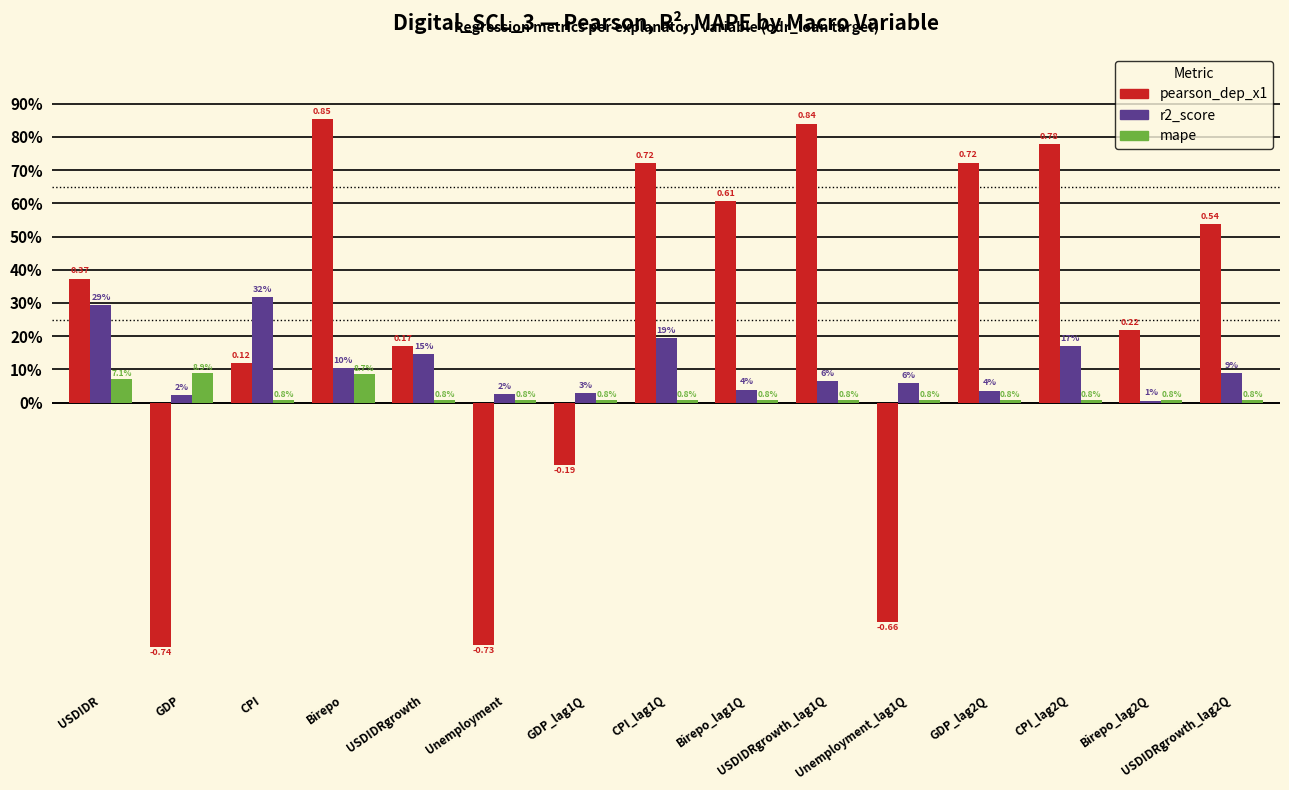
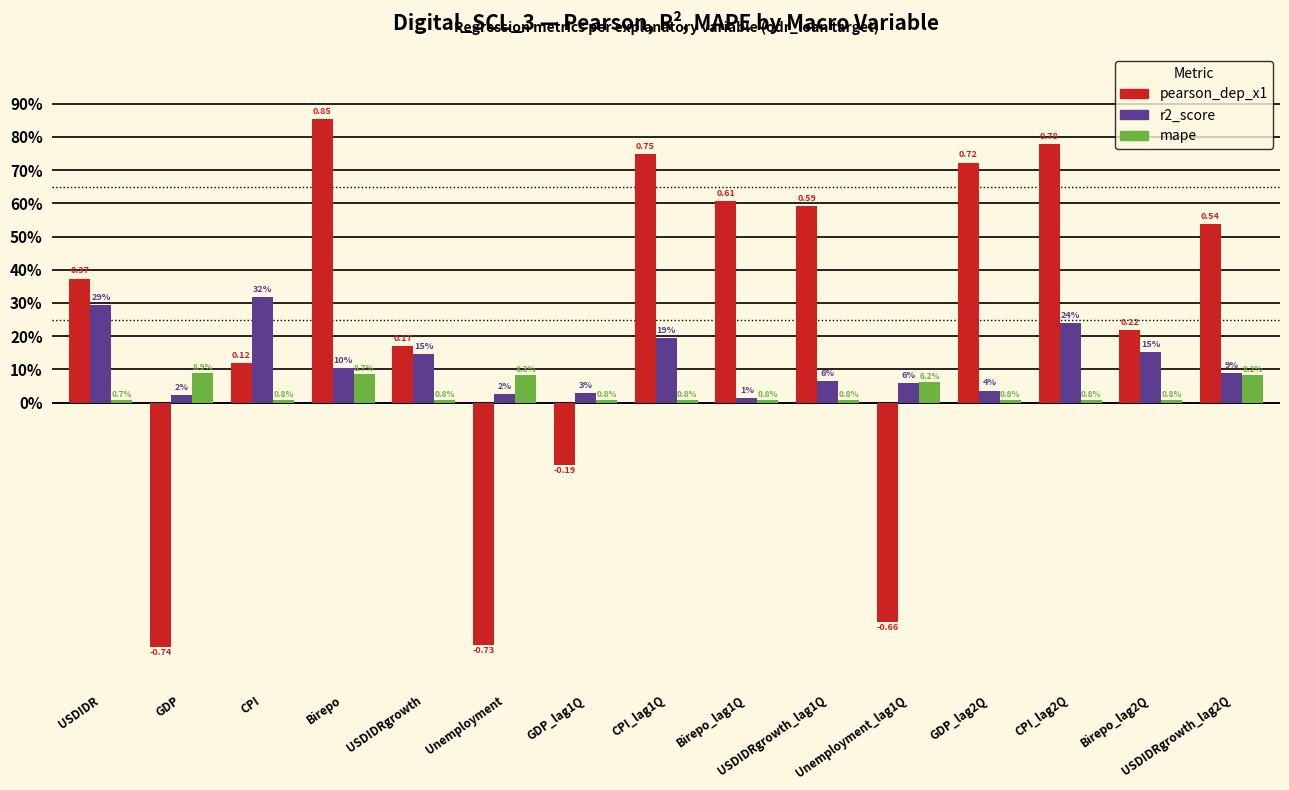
mape, USDIDR: 7.1% -> 0.7%
mape, Unemployment: 0.8% -> 8.3%
pearson_dep_x1, CPI_lag1Q: 0.72 -> 0.75
r2_score, Birepo_lag1Q: 4% -> 1%
pearson_dep_x1, USDIDRgrowth_lag1Q: 0.84 -> 0.59
mape, Unemployment_lag1Q: 0.8% -> 6.2%
r2_score, CPI_lag2Q: 17% -> 24%
r2_score, Birepo_lag2Q: 1% -> 15%
mape, USDIDRgrowth_lag2Q: 0.8% -> 8.2%
